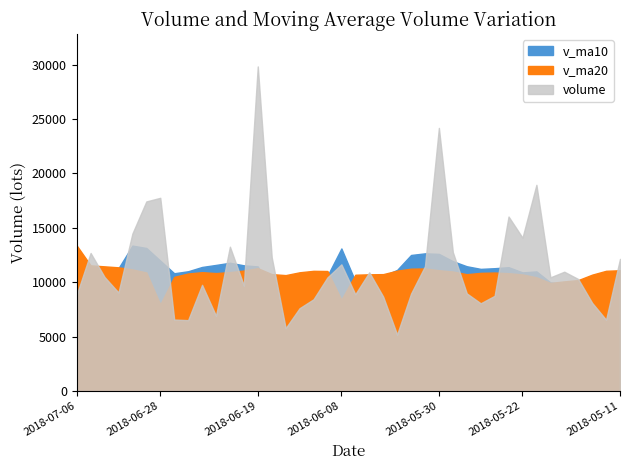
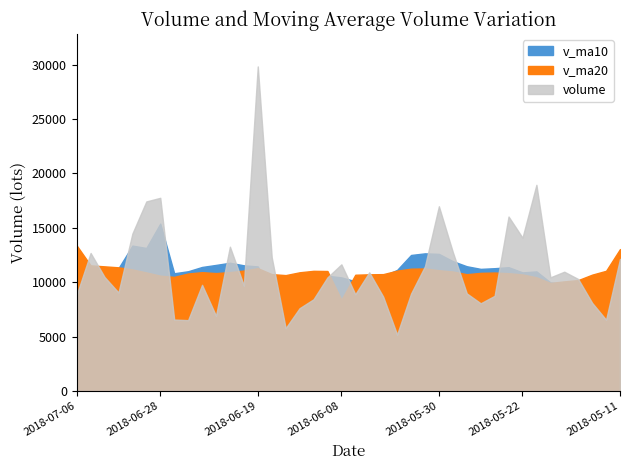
v_ma10, 2018-06-28: 12000 -> 15400
v_ma20, 2018-06-28: 8000 -> 10600
v_ma10, 2018-06-08: 13100 -> 10400
volume, 2018-05-30: 24200 -> 17000
v_ma20, 2018-05-11: 11100 -> 13000
